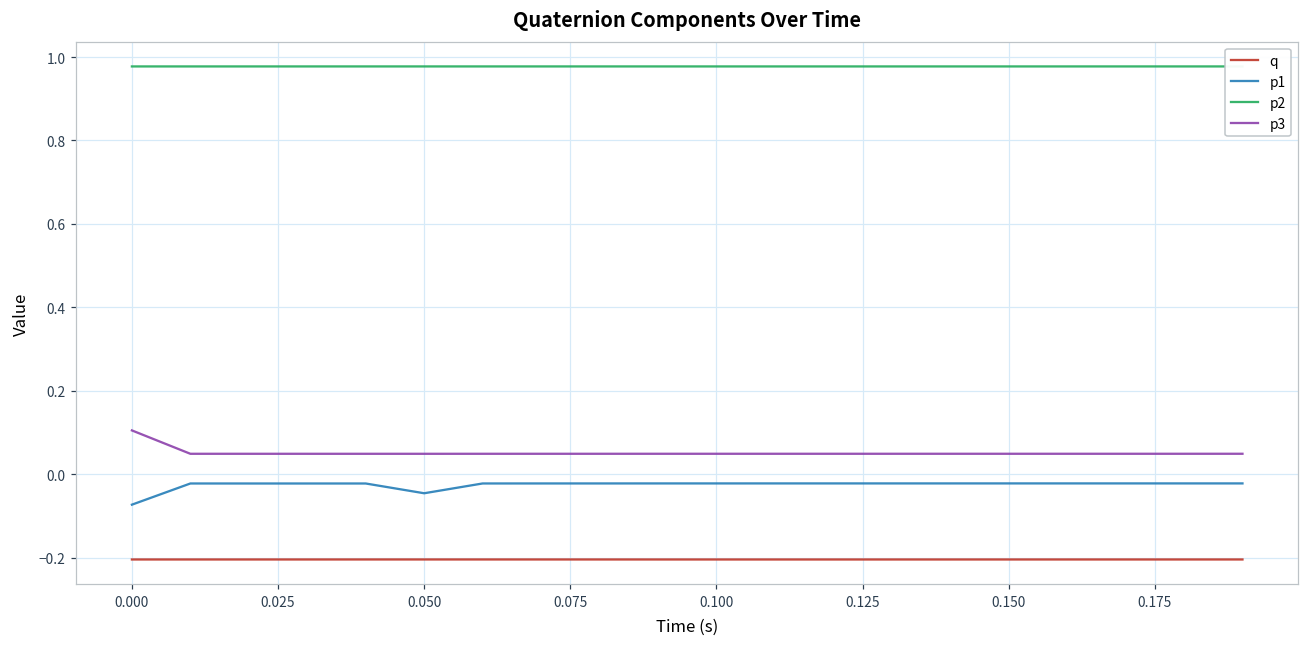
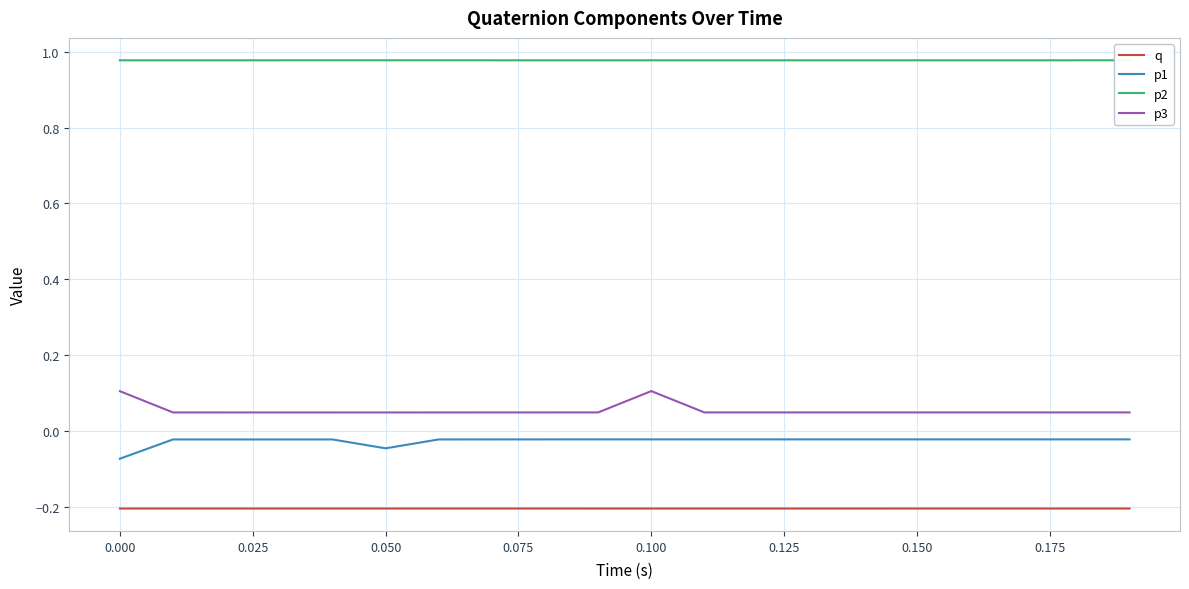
p3, 0.100: 0.05 -> 0.11
